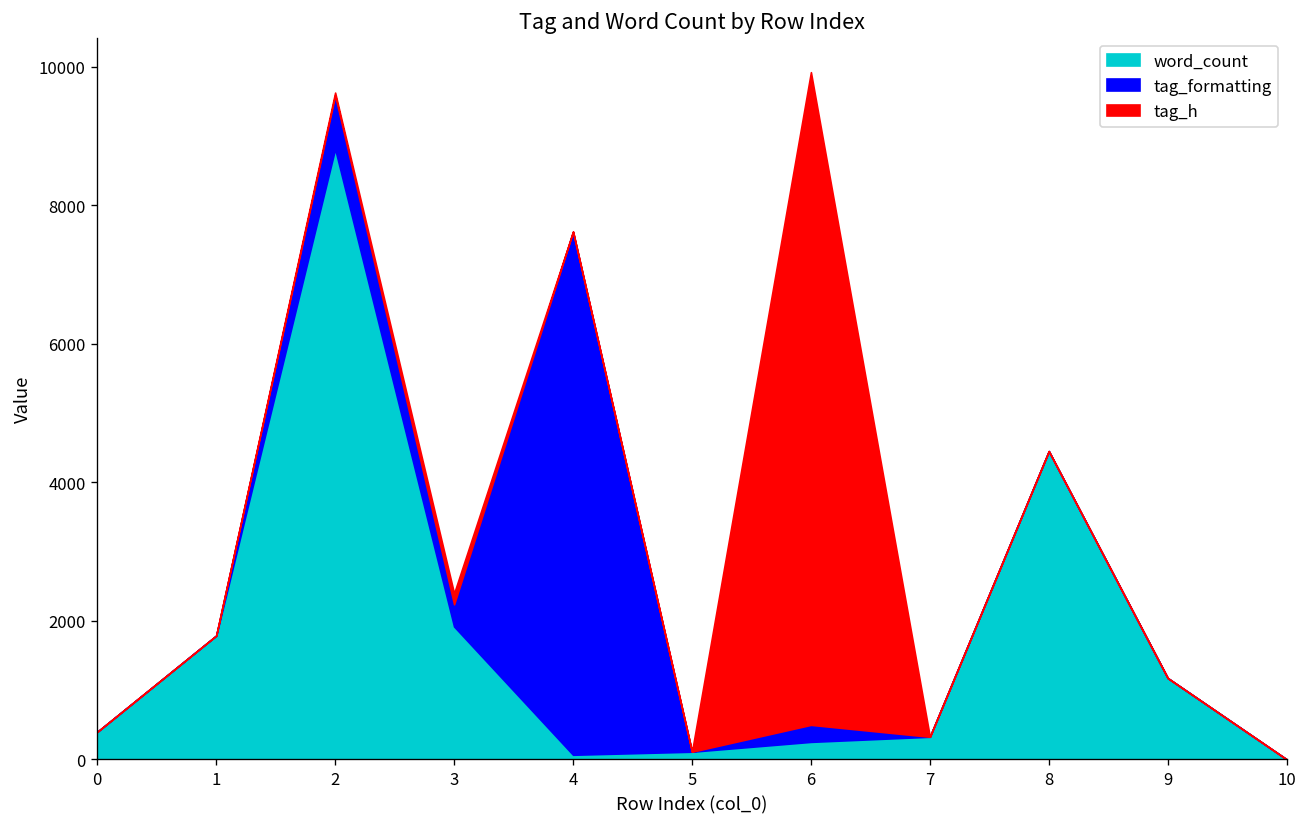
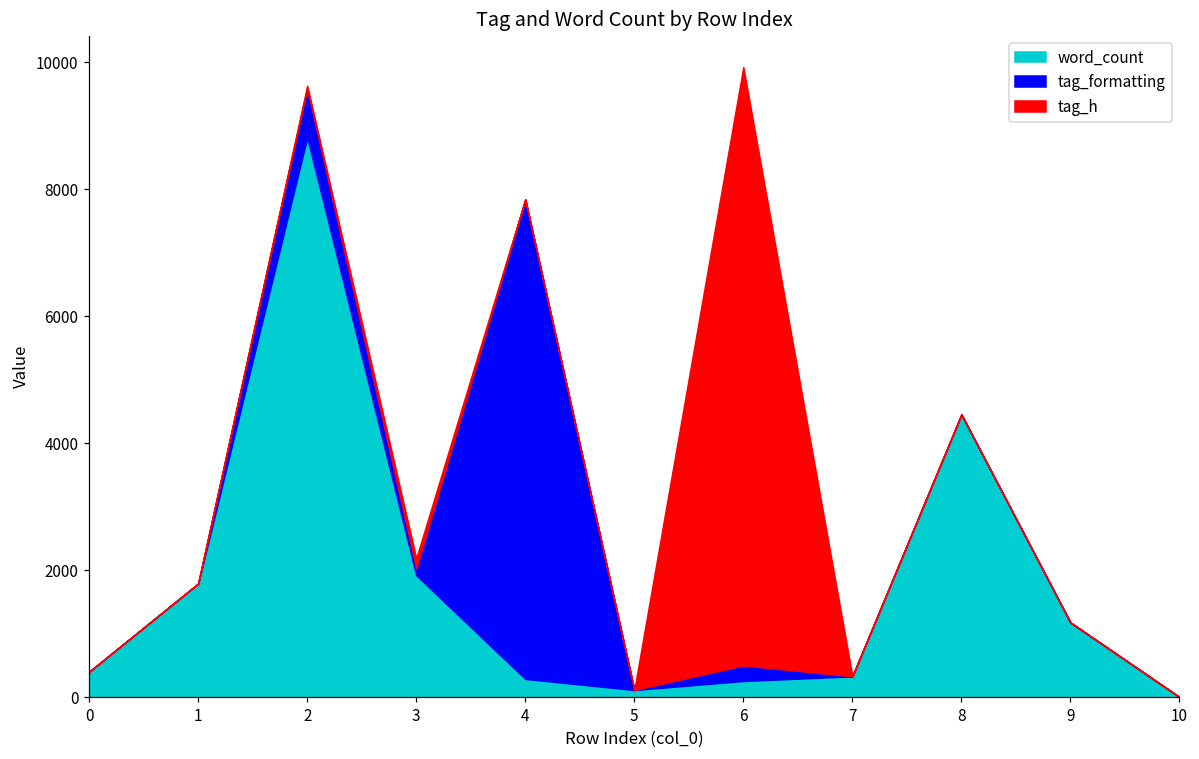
tag_formatting, 3: 300 -> 100
word_count, 4: 100 -> 300
